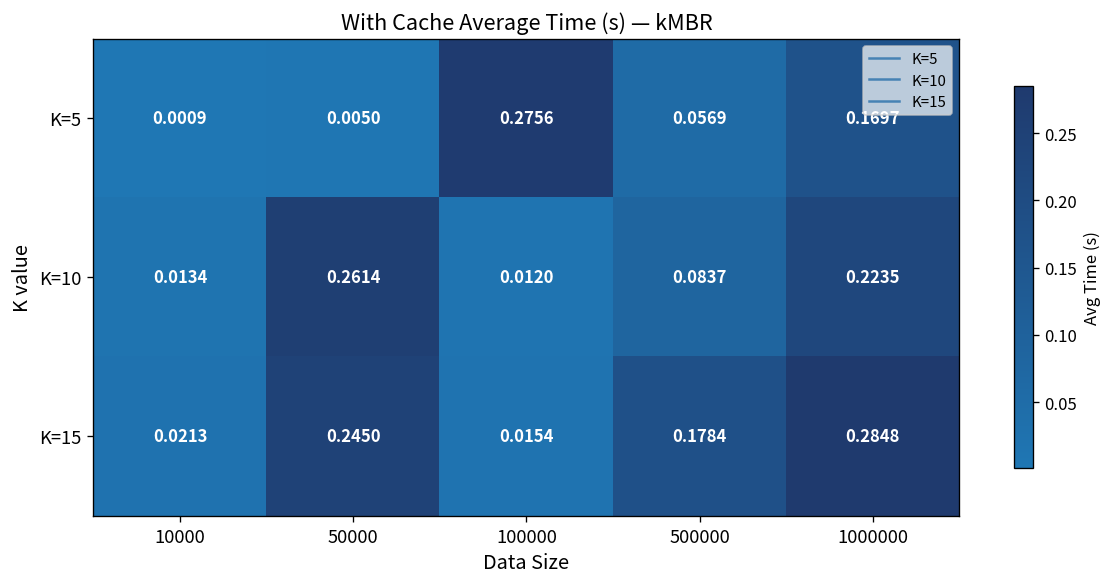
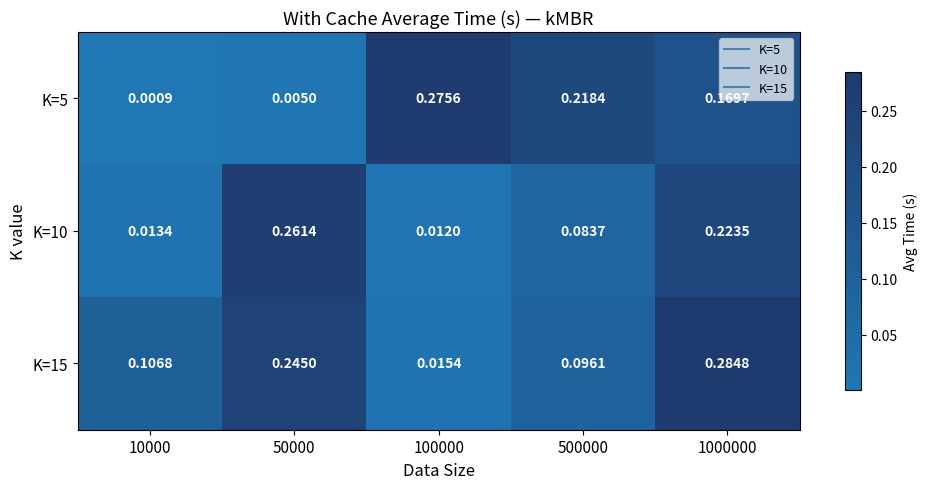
K=5, 500000: 0.0569 -> 0.2184
K=15, 10000: 0.0213 -> 0.1068
K=15, 500000: 0.1784 -> 0.0961
